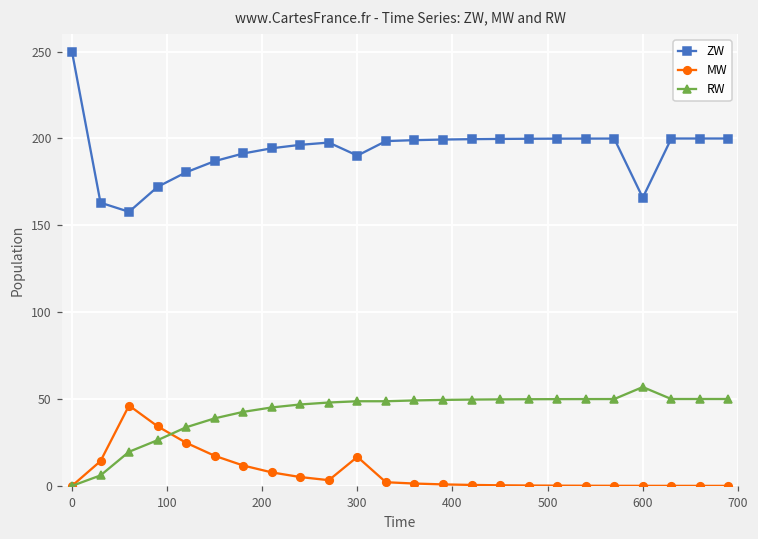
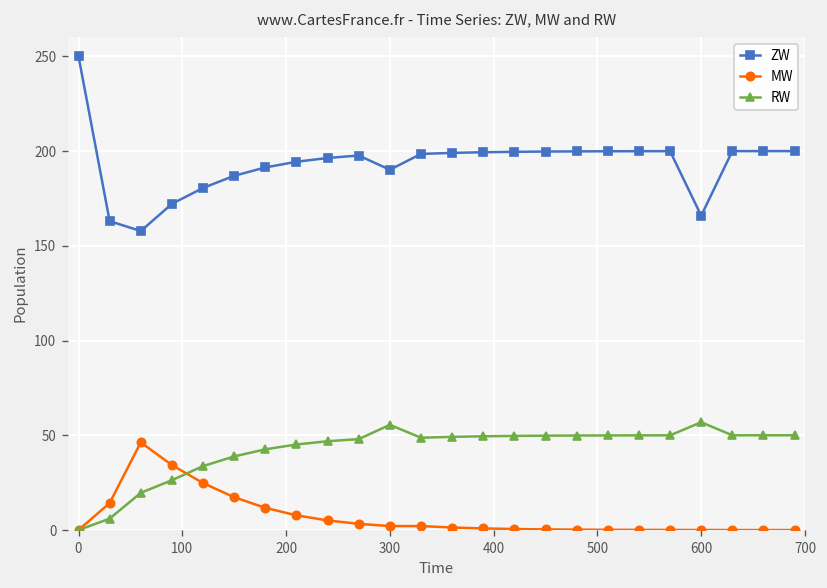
MW, 300: 17 -> 2
RW, 300: 49 -> 56
